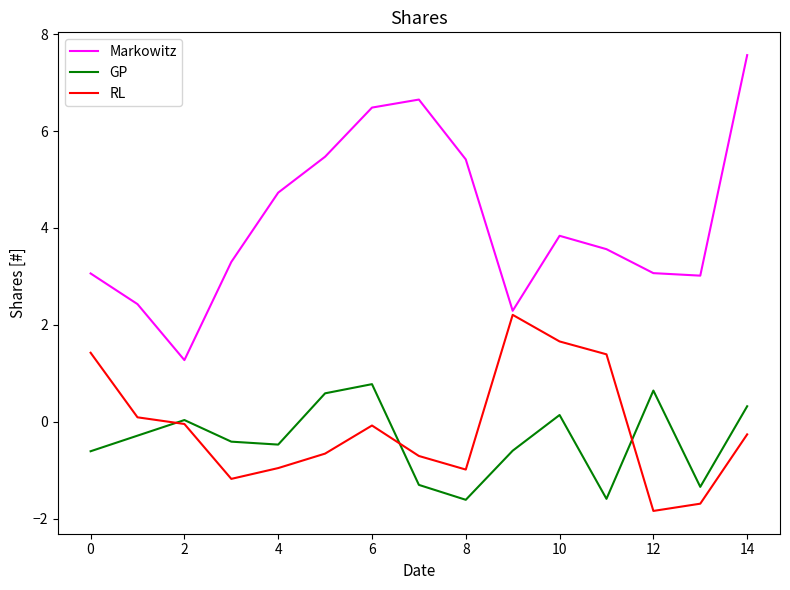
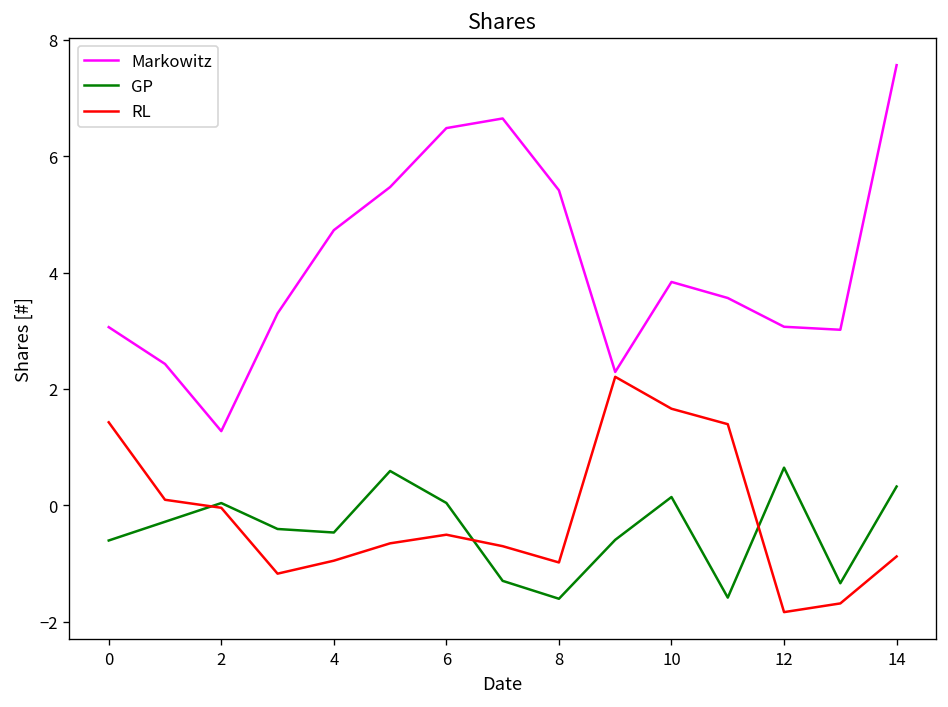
GP, 6: 0.8 -> 0.0
RL, 6: -0.1 -> -0.5
RL, 14: -0.3 -> -0.9
